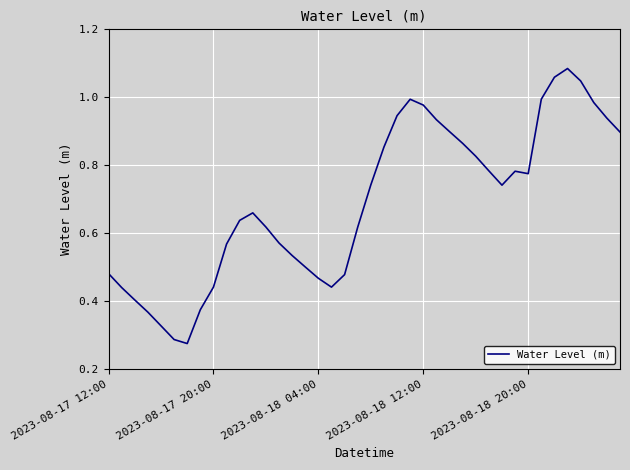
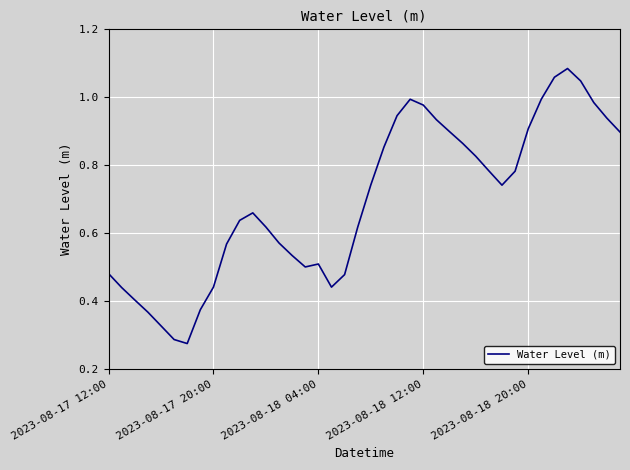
2023-08-18 04:00: 0.47 -> 0.51
2023-08-18 20:00: 0.78 -> 0.91
